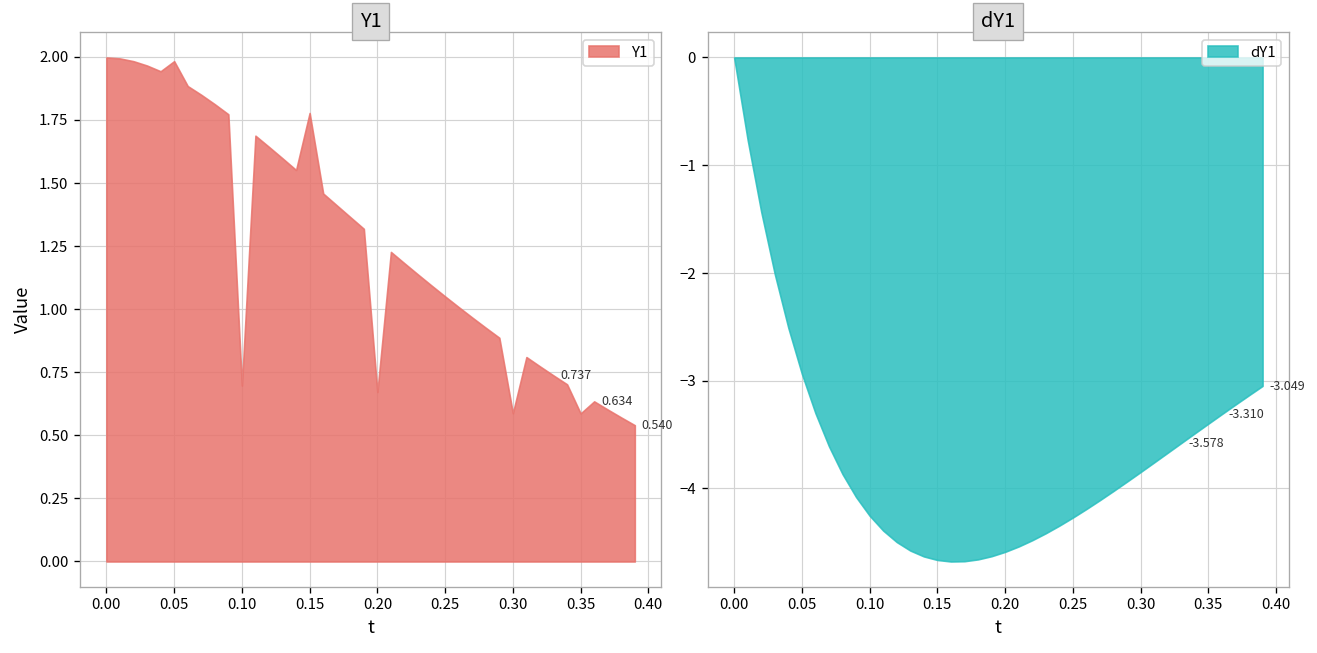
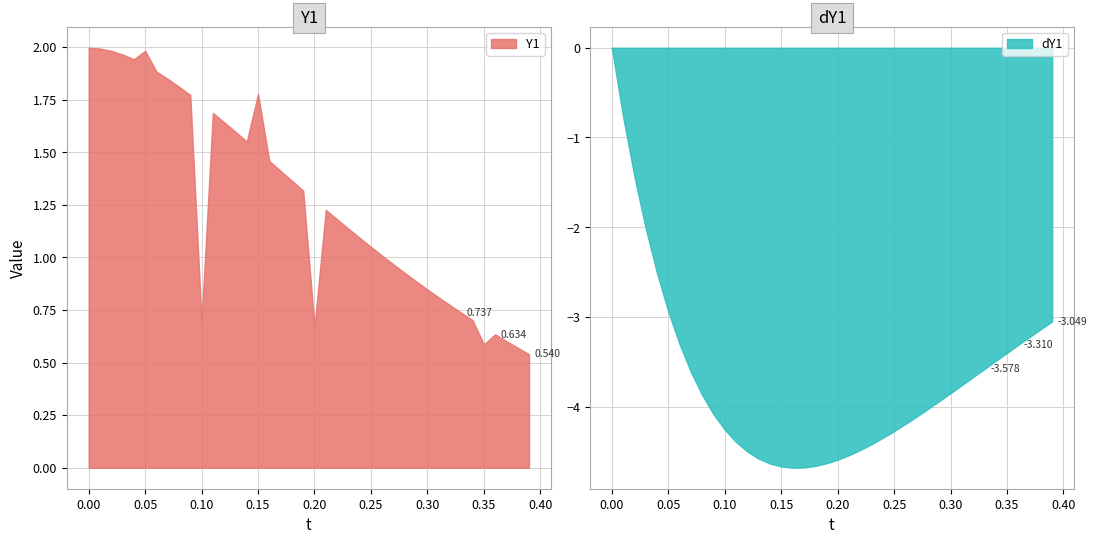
Y1, 0.30: 0.59 -> 0.85
